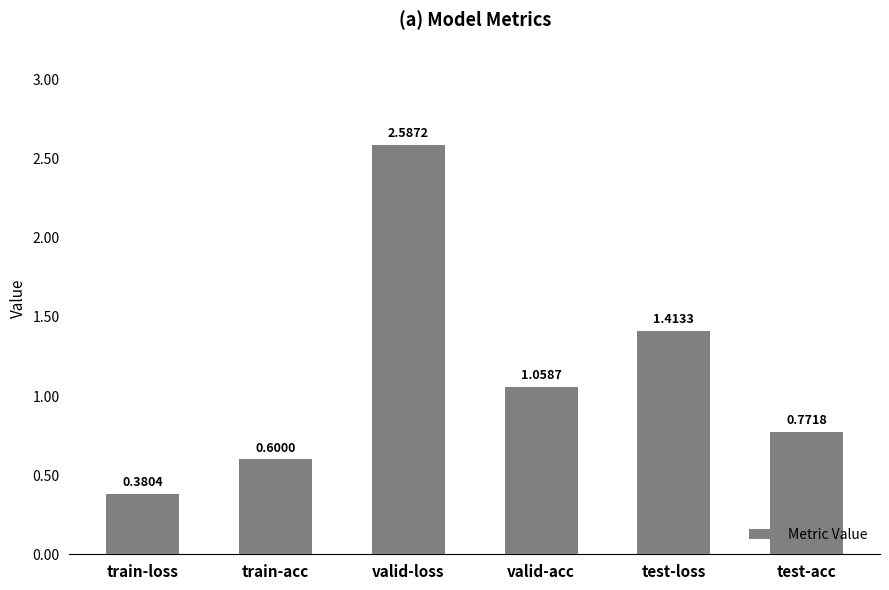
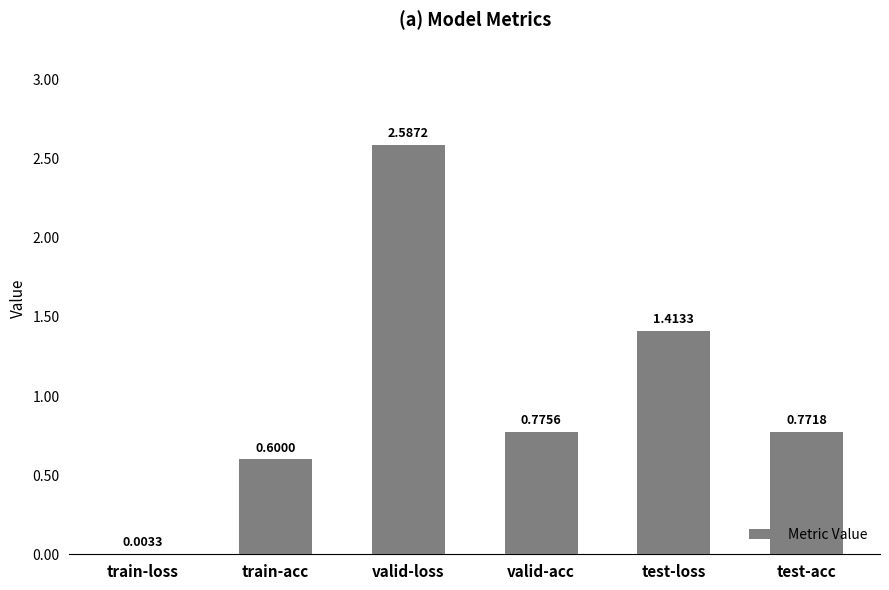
train-loss: 0.3804 -> 0.0033
valid-acc: 1.0587 -> 0.7756
